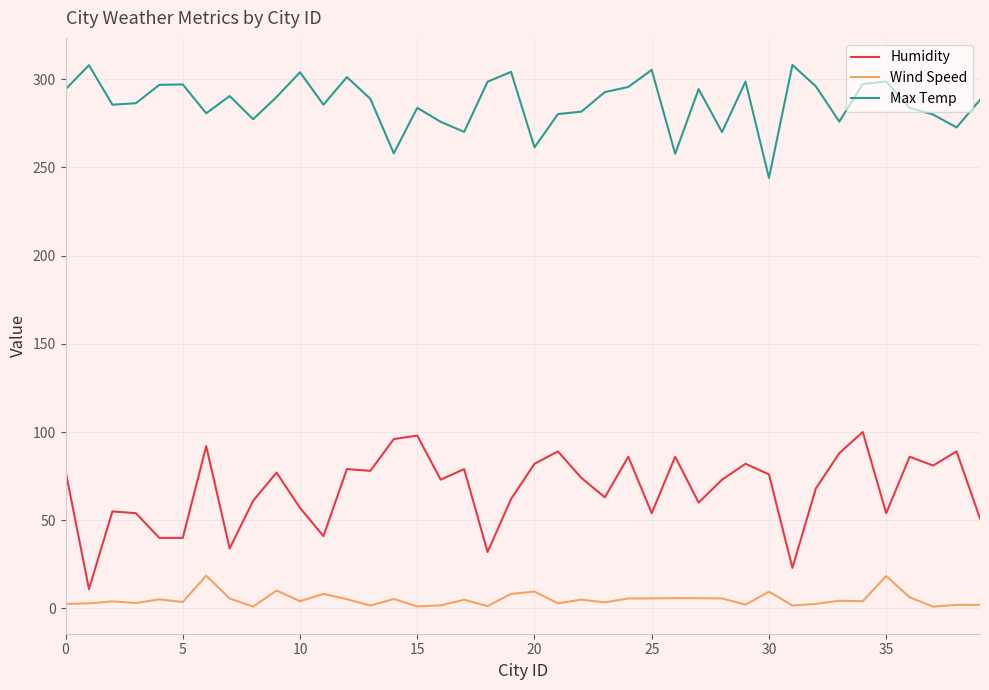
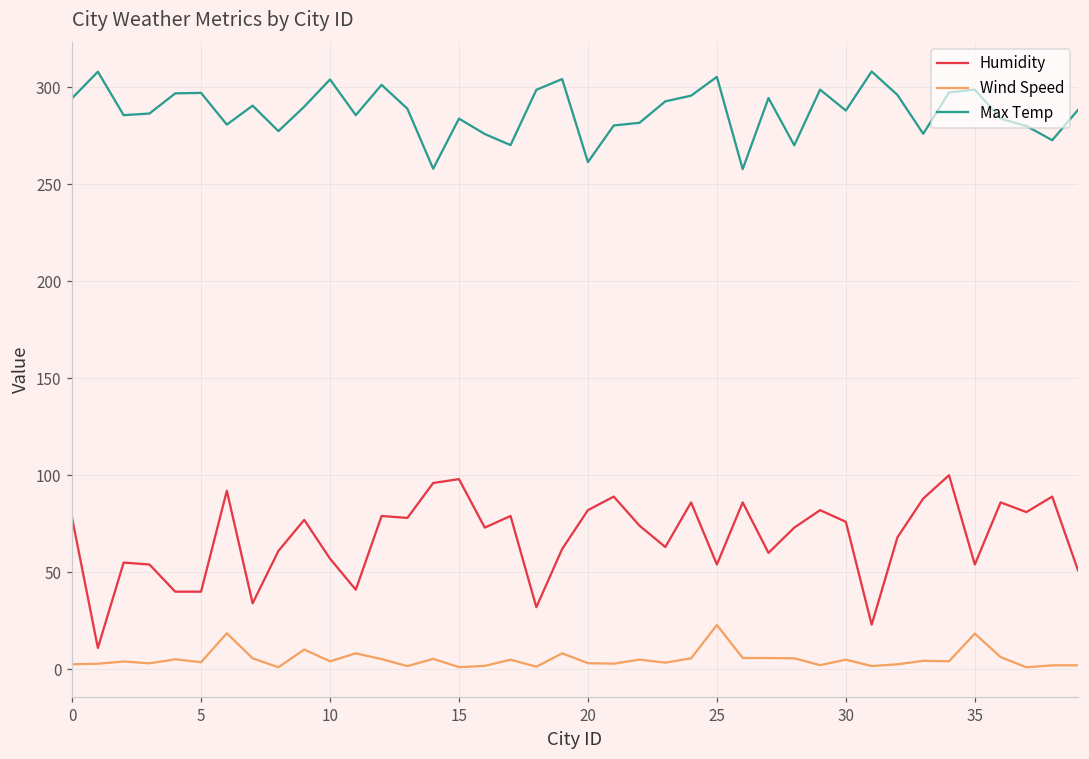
Wind Speed, 20: 10 -> 3
Wind Speed, 25: 6 -> 23
Wind Speed, 30: 10 -> 5
Max Temp, 30: 244 -> 288
